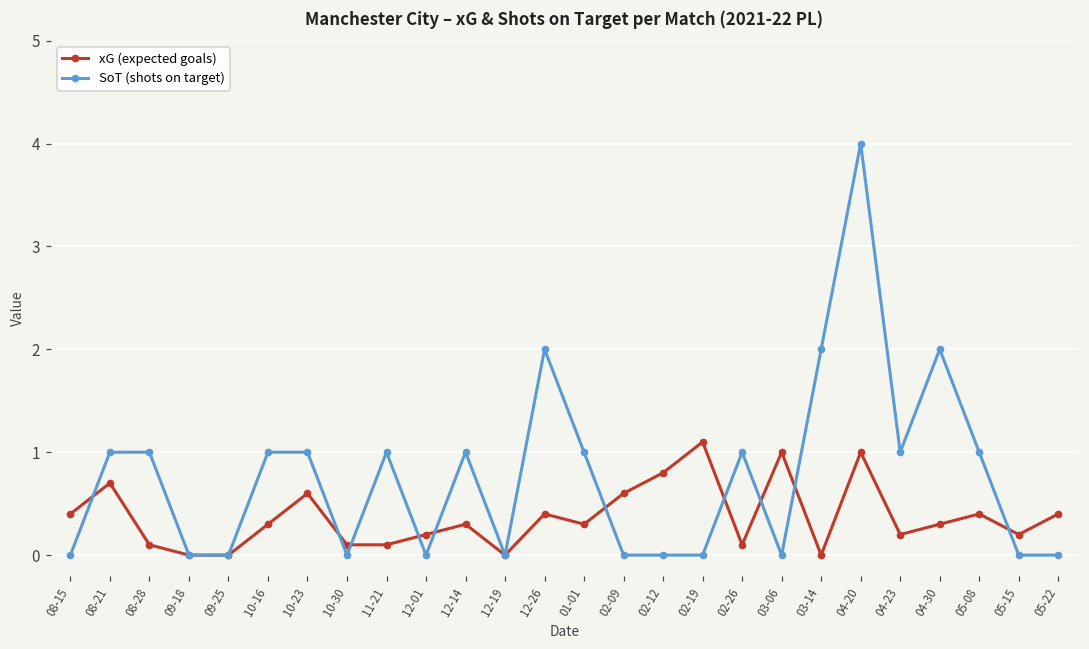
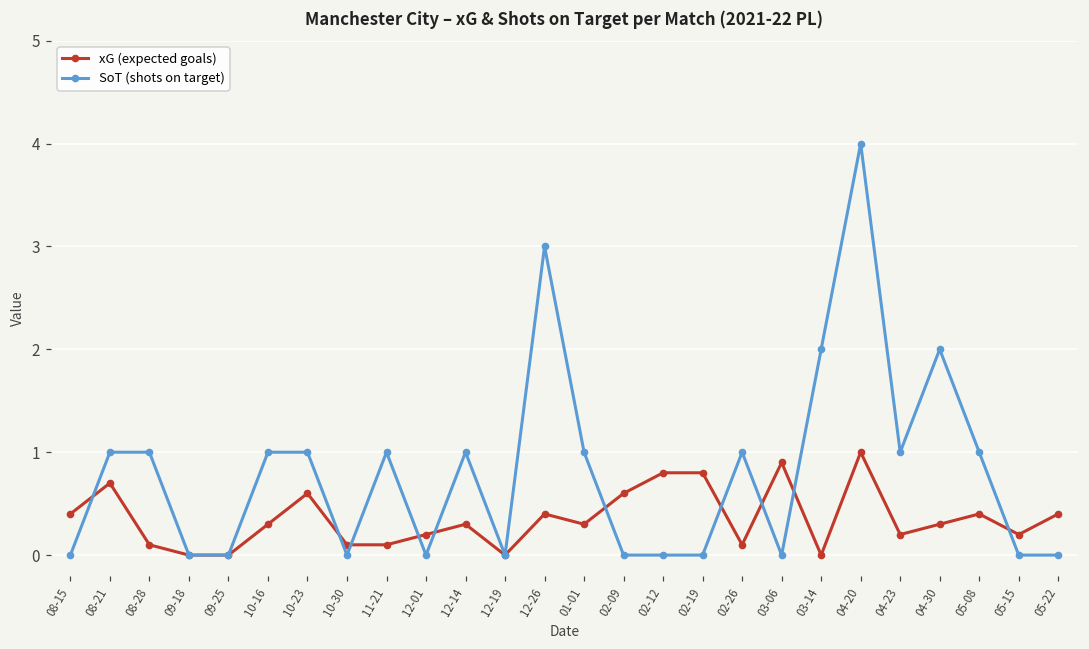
SoT (shots on target), 12-26: 2 -> 3
xG (expected goals), 02-19: 1.1 -> 0.8
xG (expected goals), 03-06: 1.0 -> 0.9
